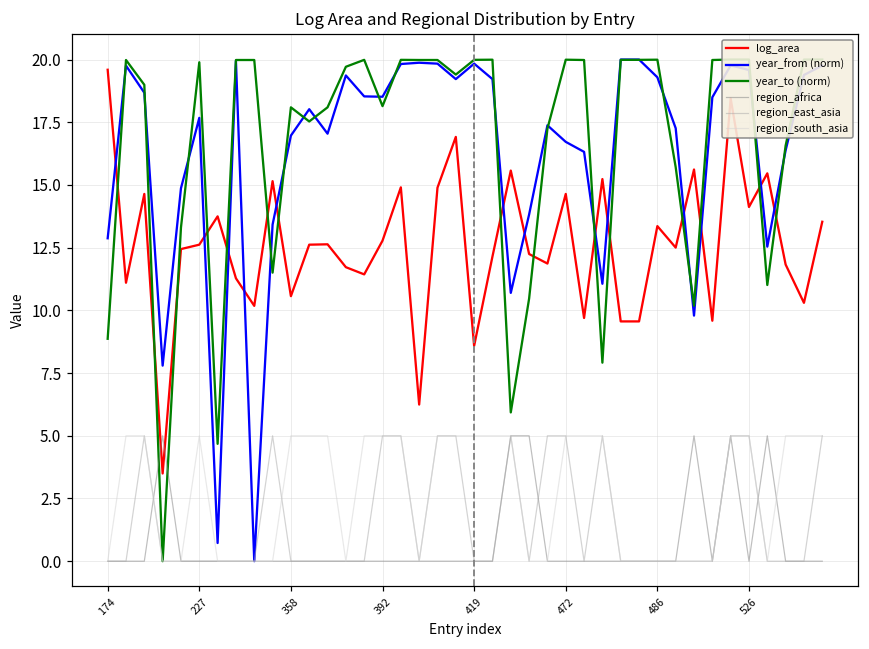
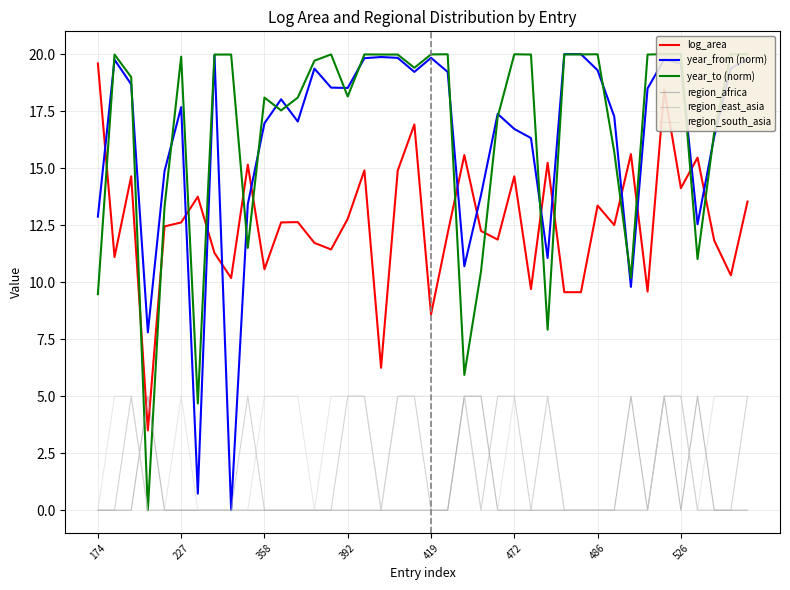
year_to (norm), 174: 8.9 -> 9.5
